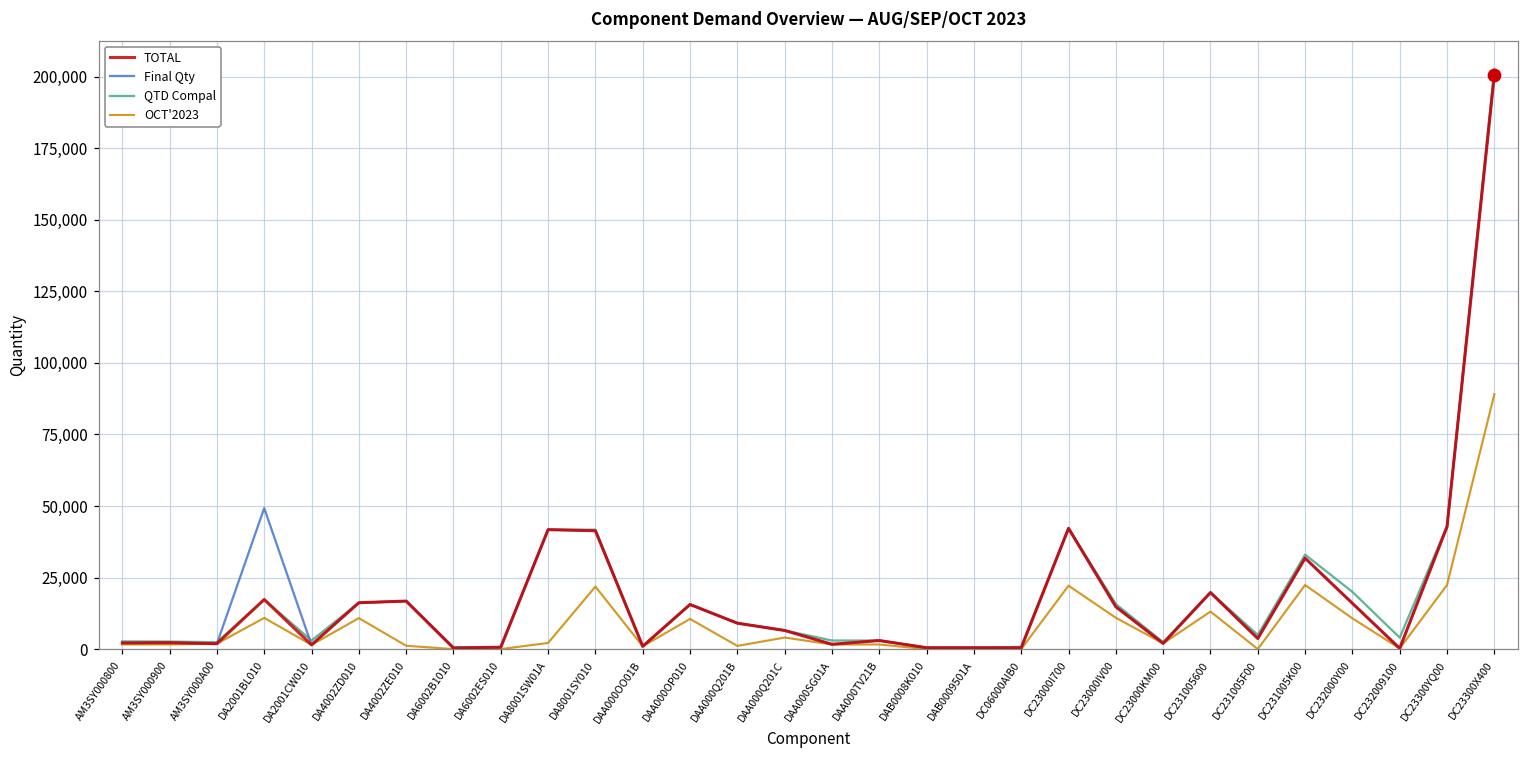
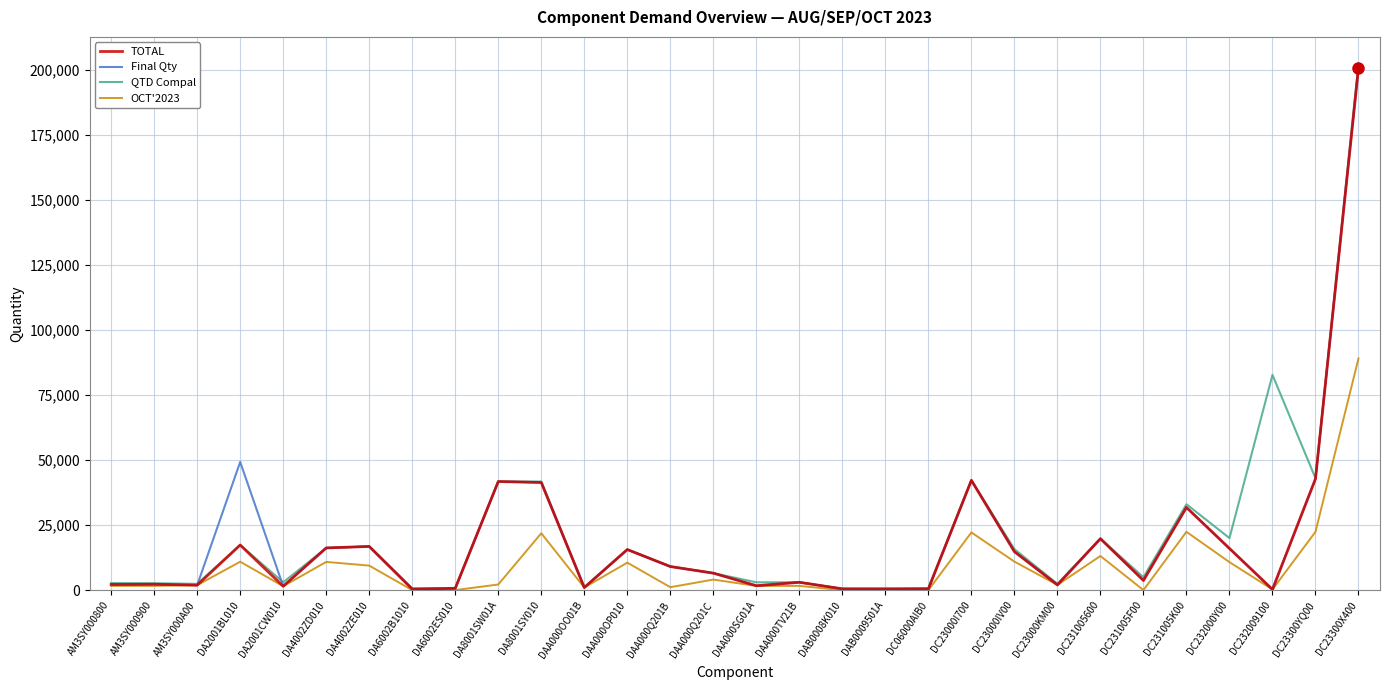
OCT'2023, DA4002ZE010: 1,000 -> 9,000
QTD Compal, DC232009100: 4,000 -> 83,000
